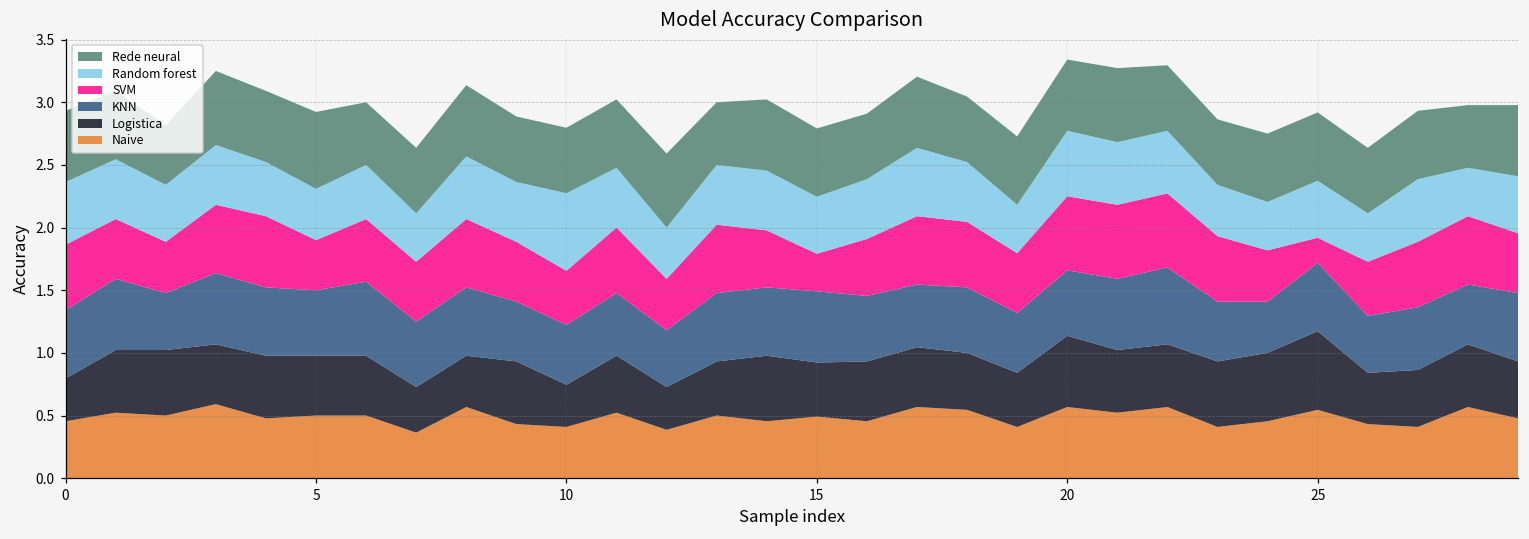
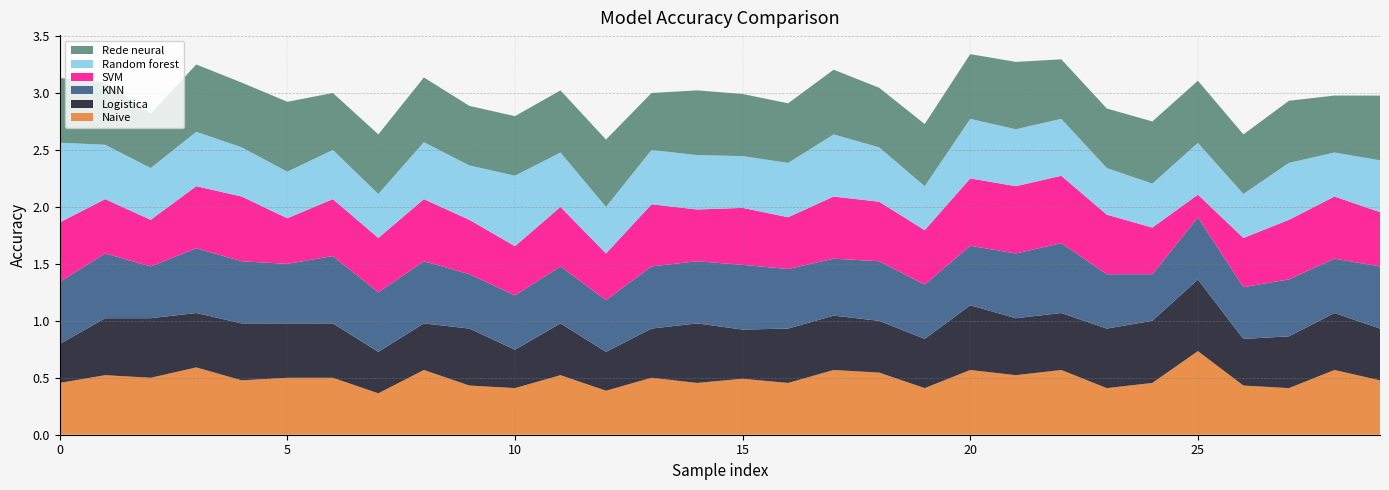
Random forest, 0: 0.5 -> 0.7
SVM, 15: 0.3 -> 0.5
Naive, 25: 0.55 -> 0.73
